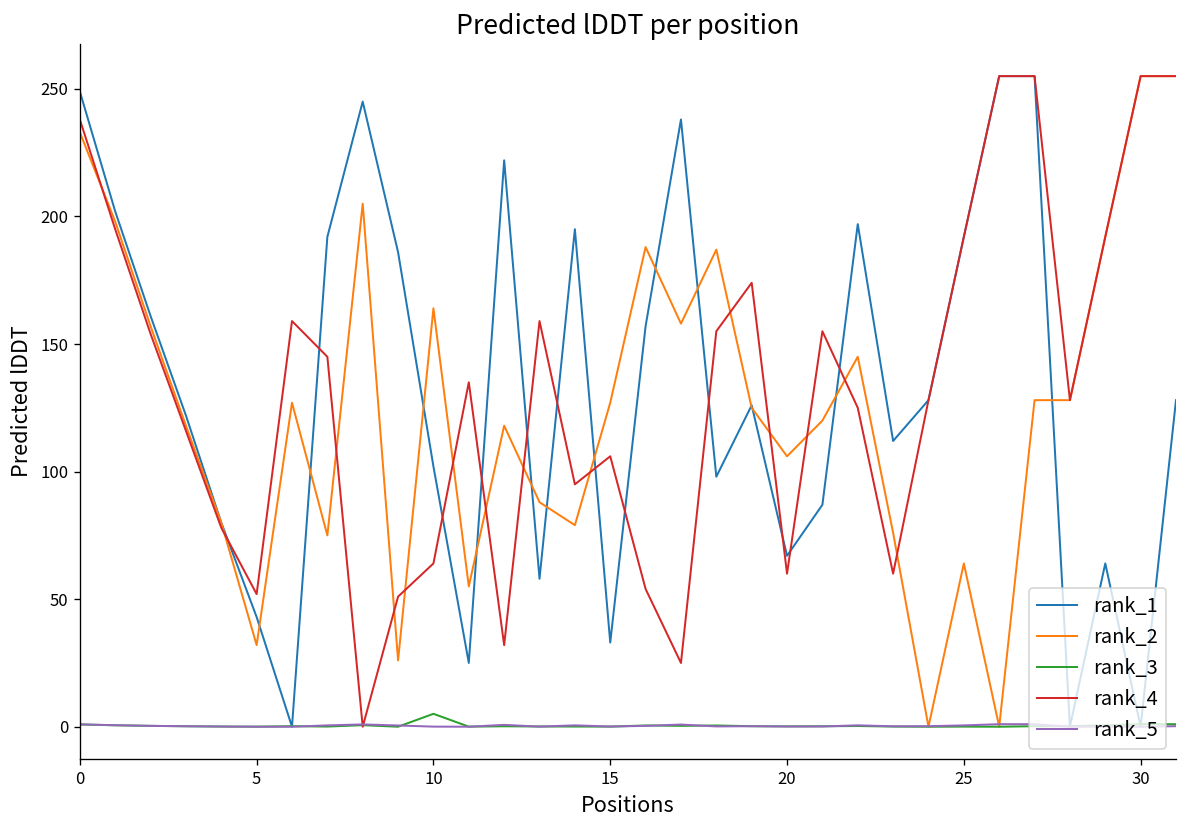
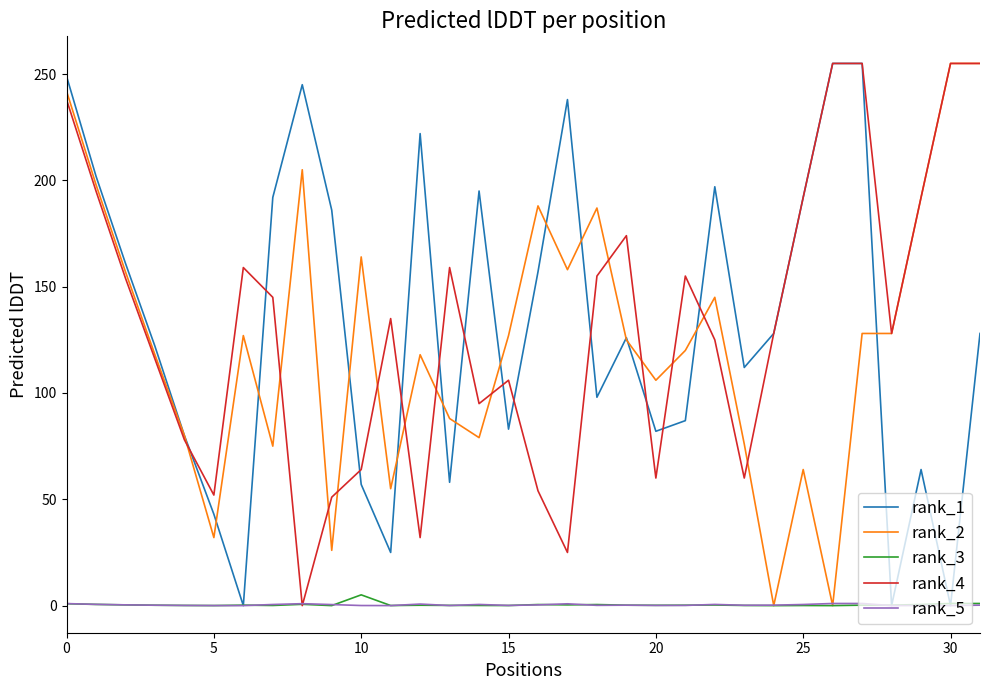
rank_2, 0: 233 -> 242
rank_1, 10: 102 -> 57
rank_1, 15: 33 -> 83
rank_1, 20: 67 -> 82
